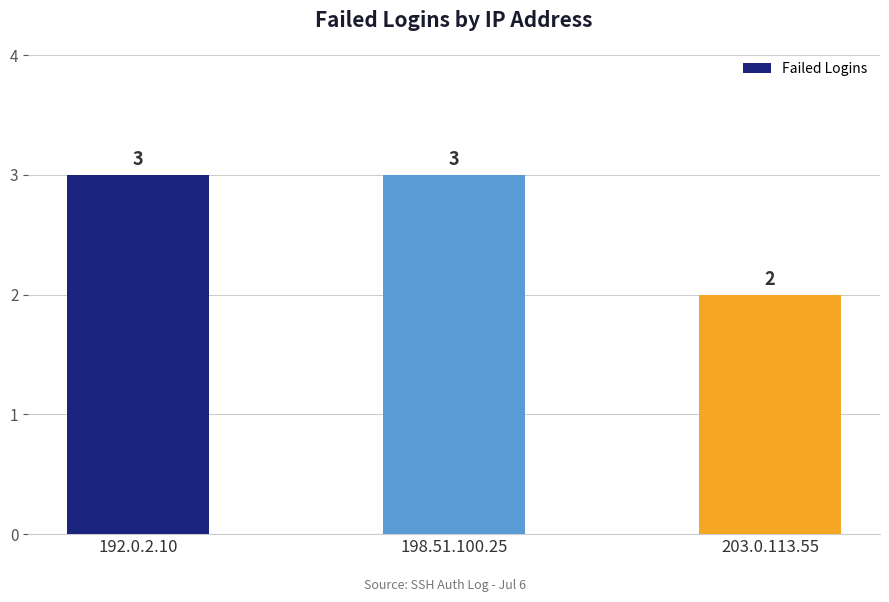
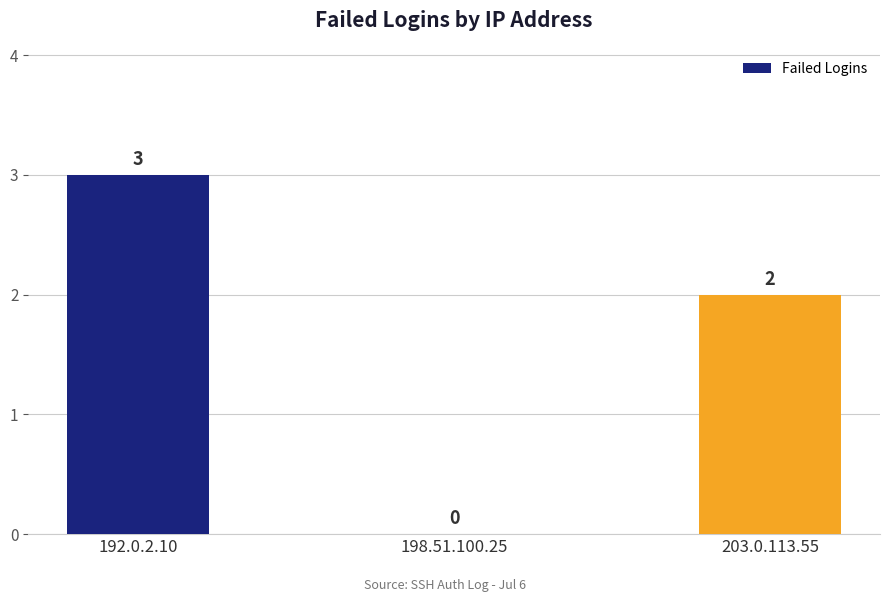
198.51.100.25: 3 -> 0
